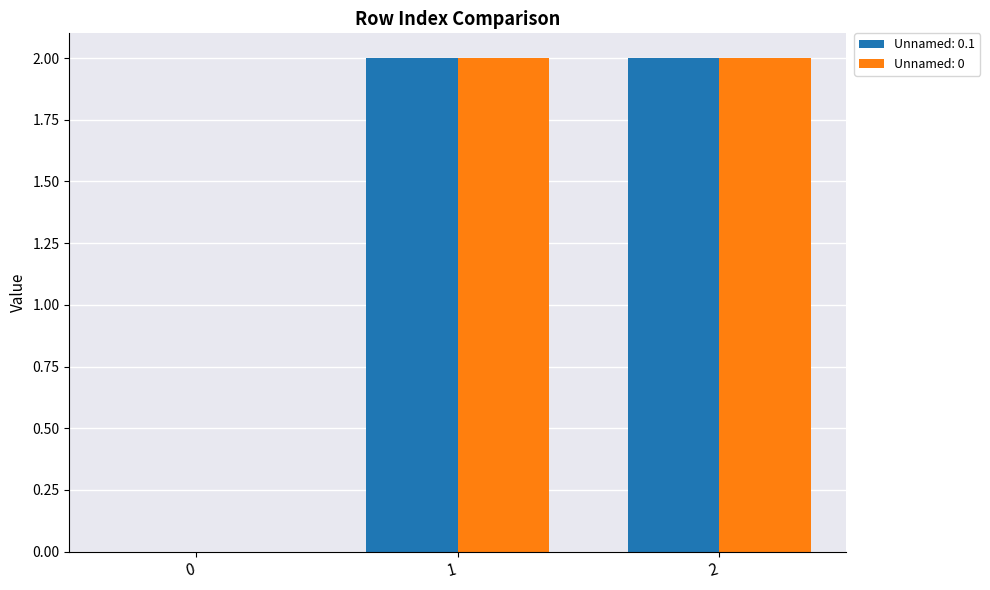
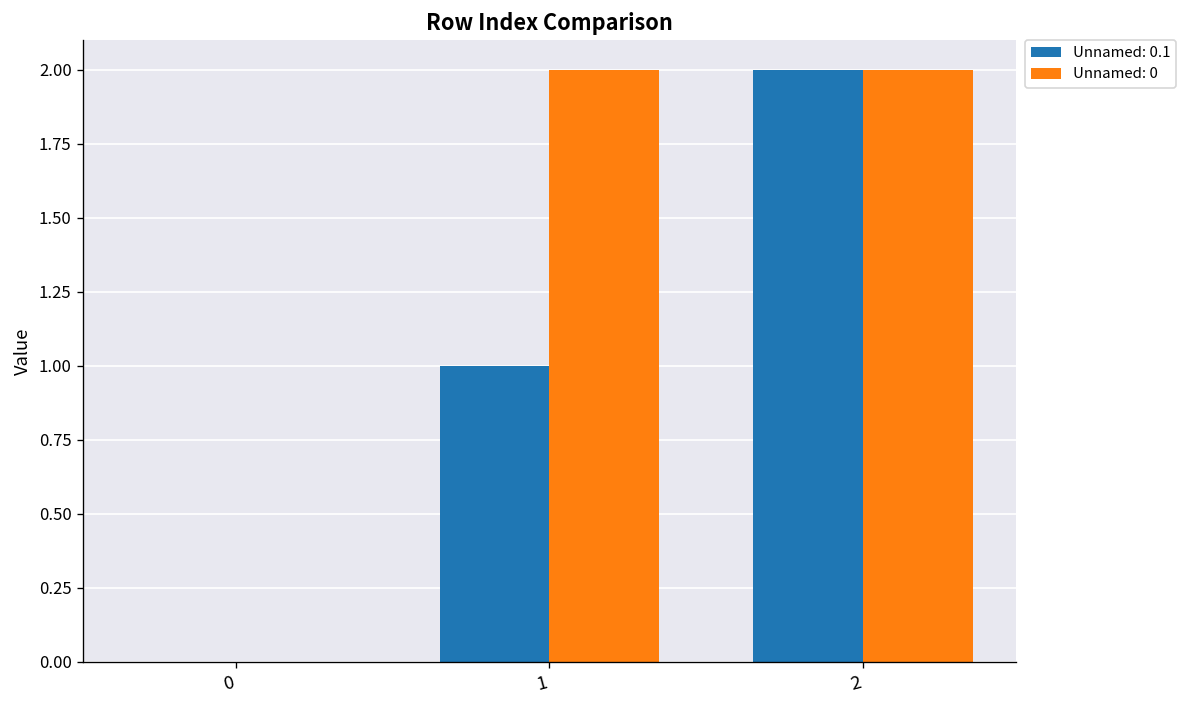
Unnamed: 0.1, 1: 2 -> 1
